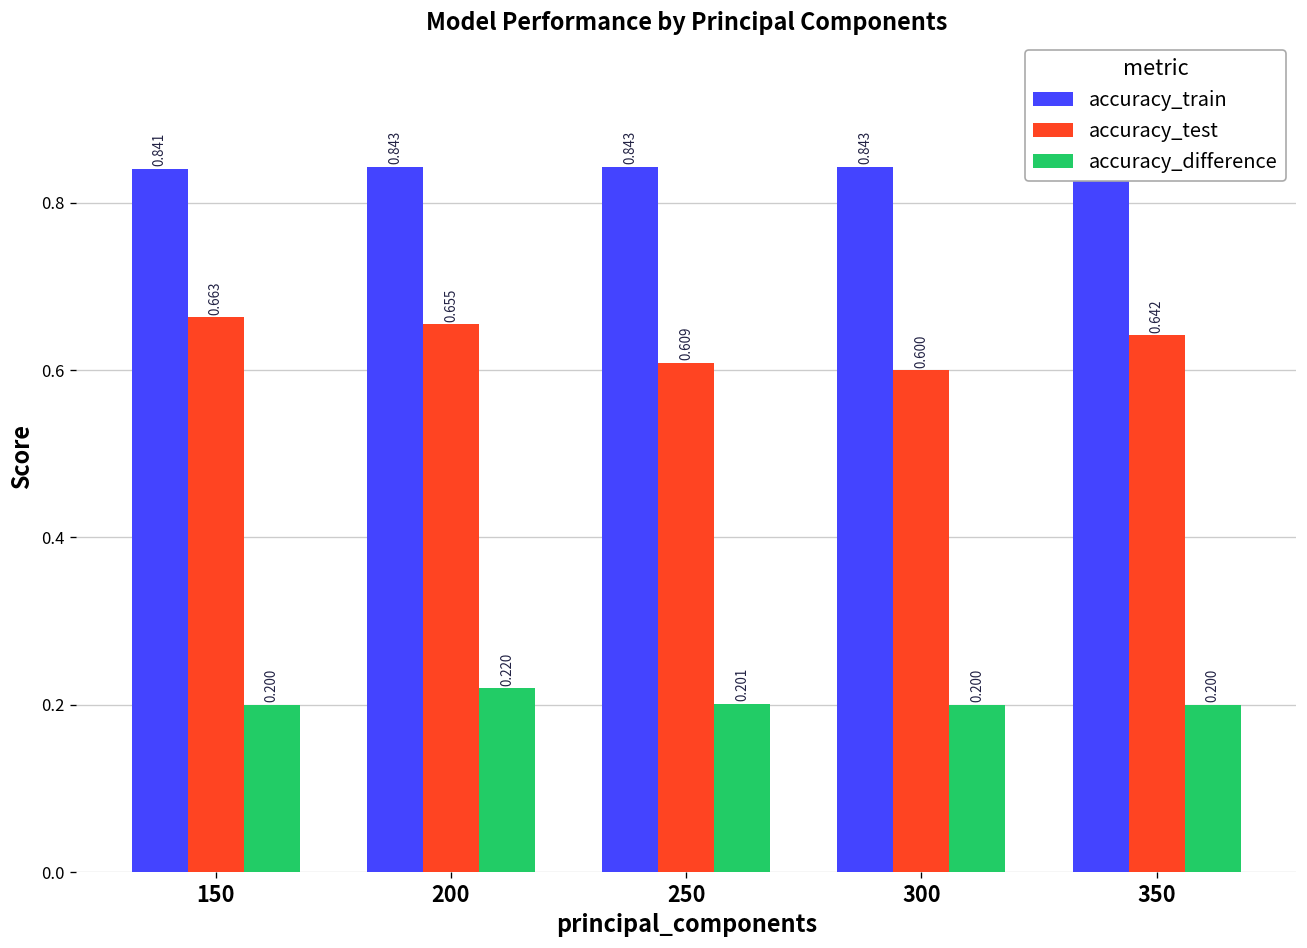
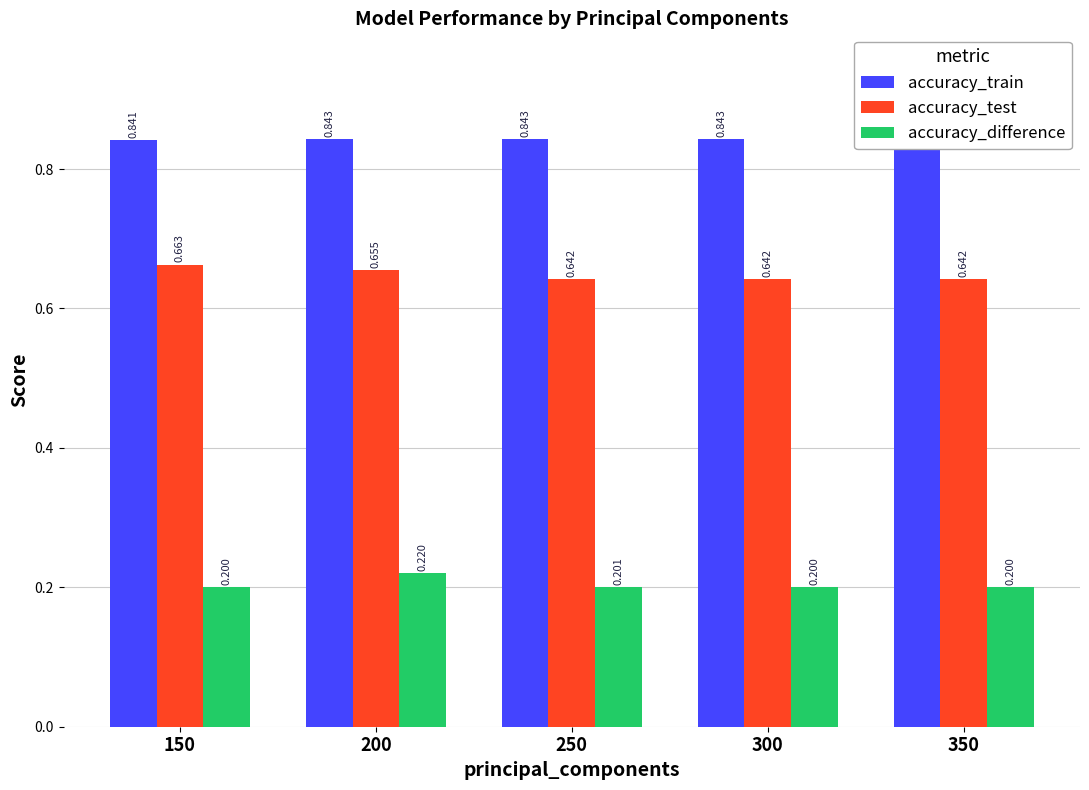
accuracy_test, 250: 0.609 -> 0.642
accuracy_test, 300: 0.600 -> 0.642
